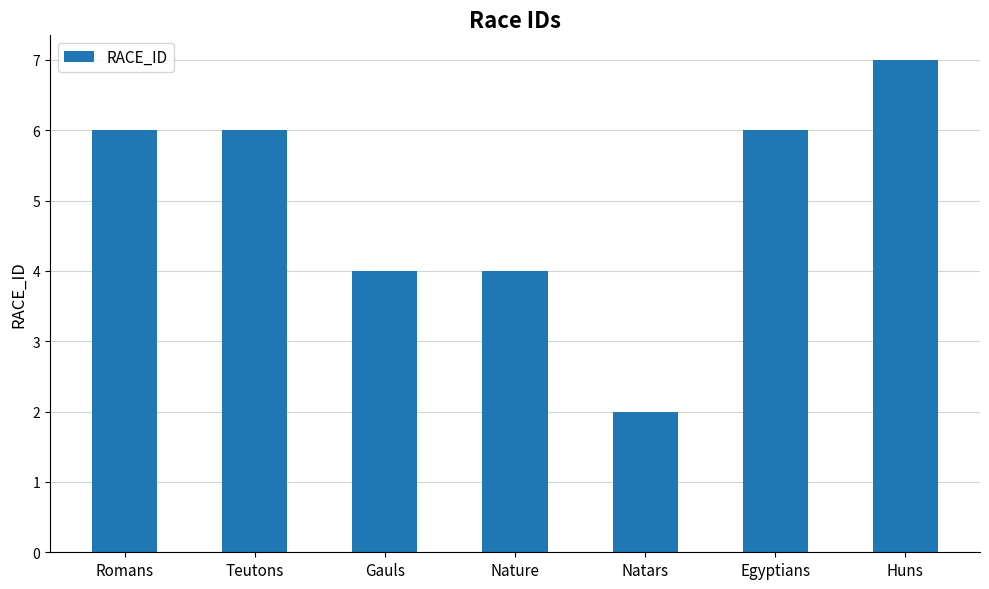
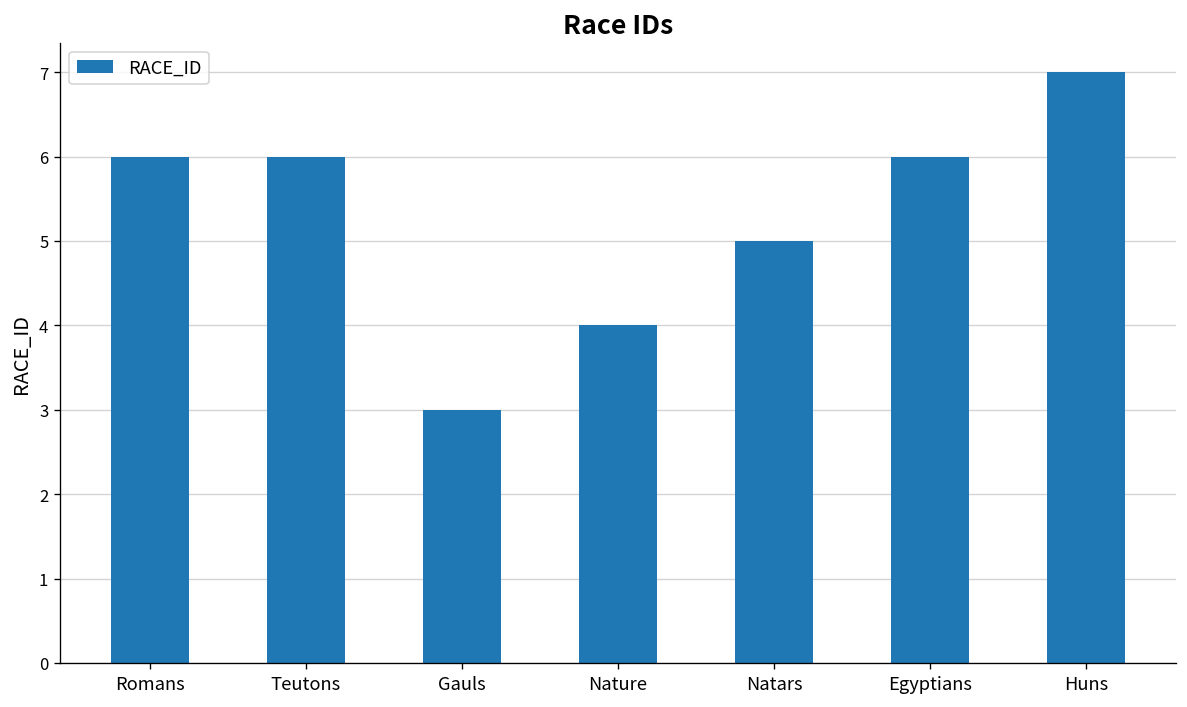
Gauls: 4 -> 3
Natars: 2 -> 5
